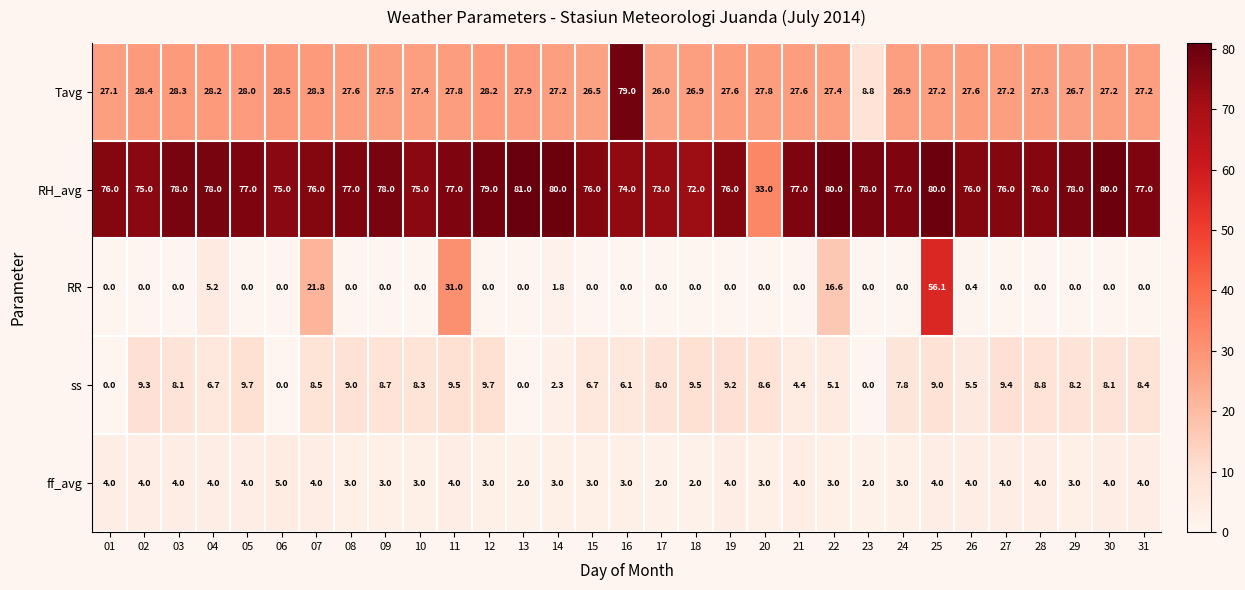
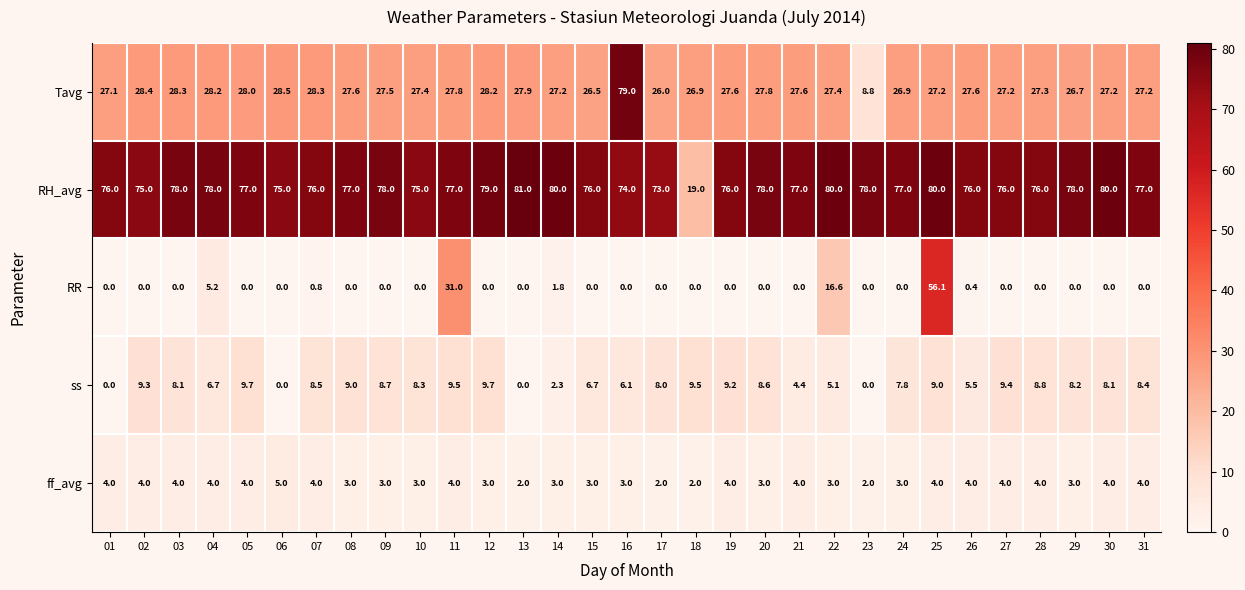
RH_avg, 18: 72.0 -> 19.0
RH_avg, 20: 33.0 -> 78.0
RR, 07: 21.8 -> 0.8
